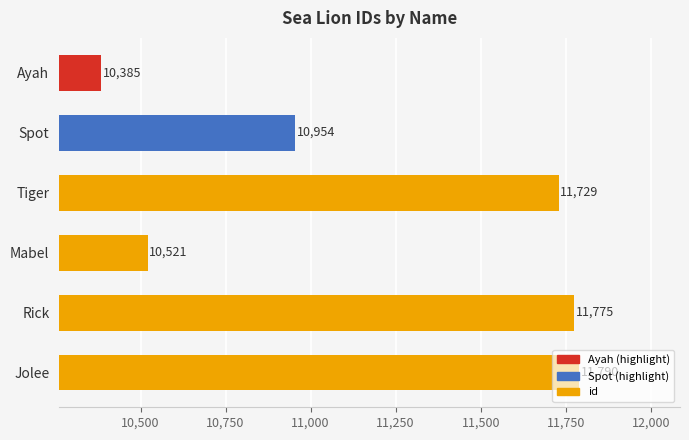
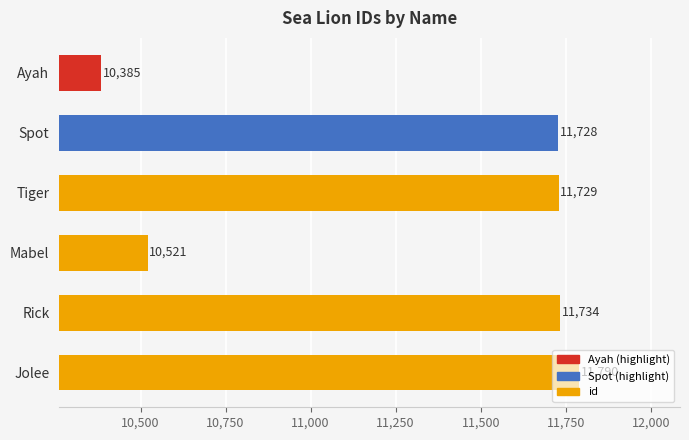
Spot: 10,954 -> 11,728
Rick: 11,775 -> 11,734
